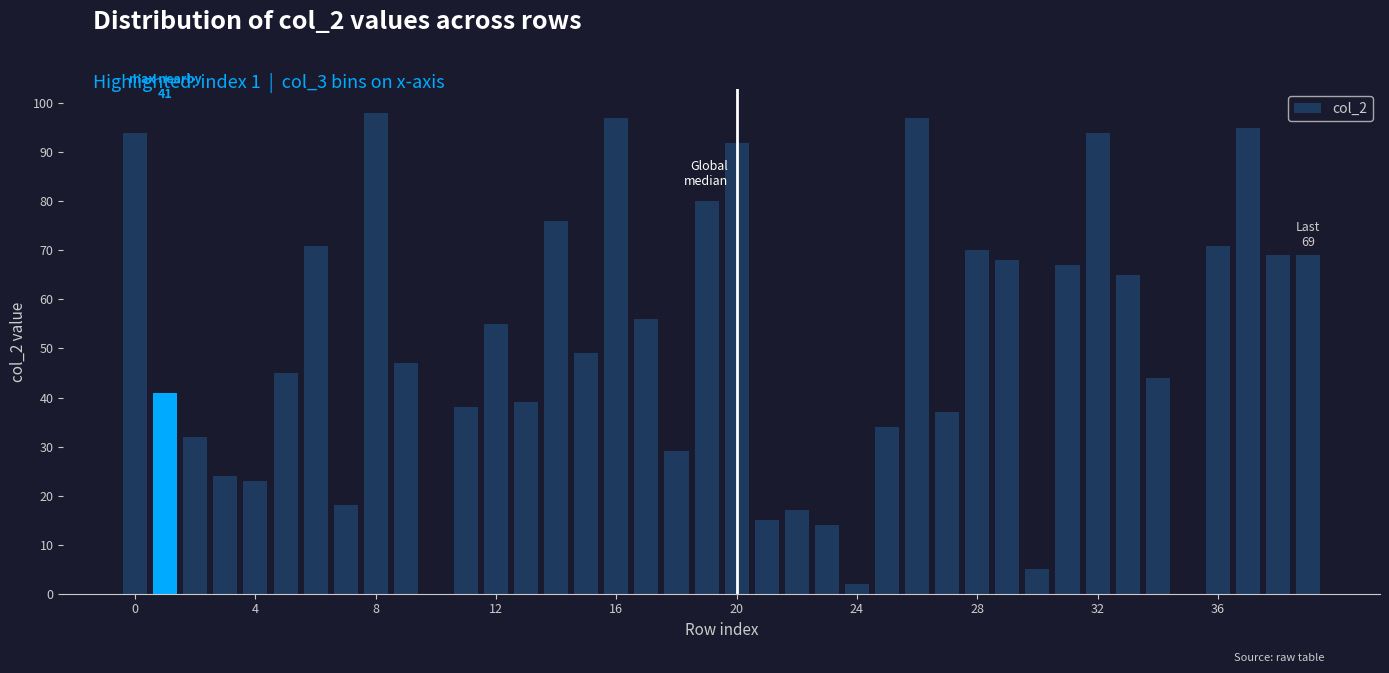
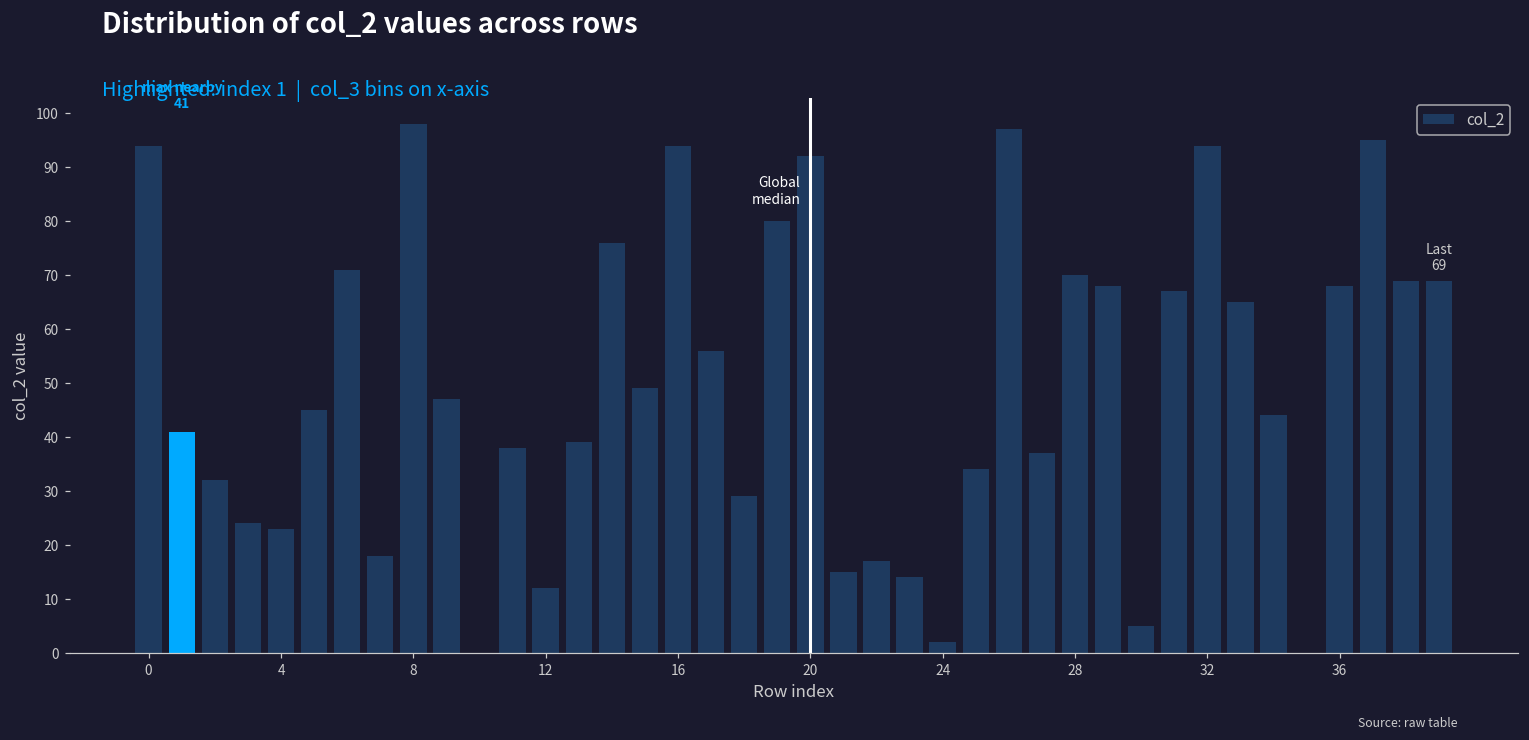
12: 55 -> 12
16: 97 -> 94
36: 71 -> 68
